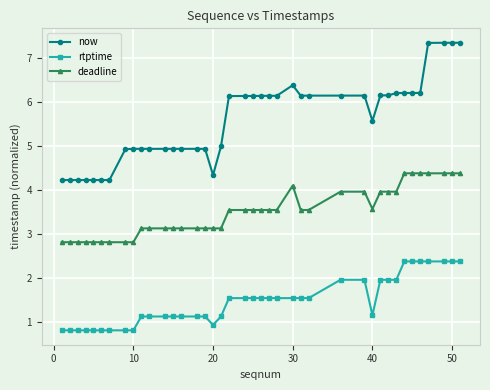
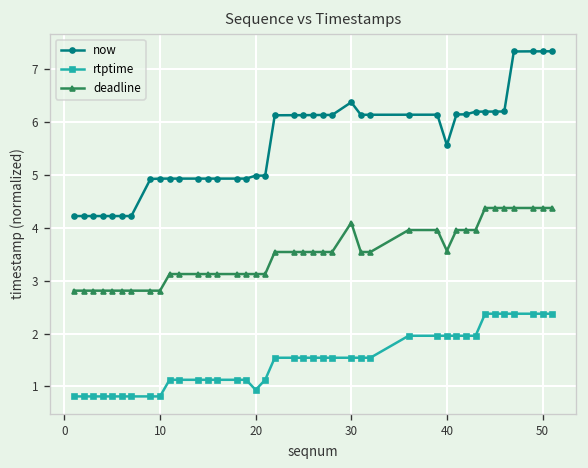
now, 20: 4.3 -> 5.0
rtptime, 40: 1.2 -> 2.0
